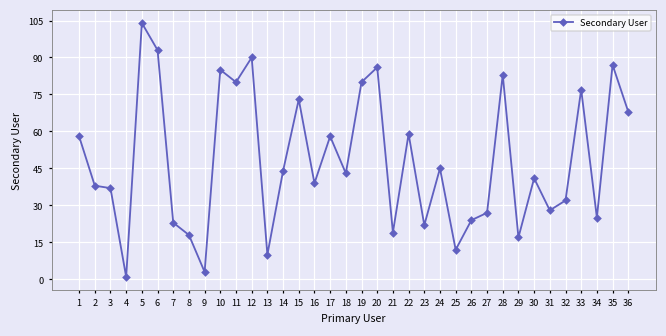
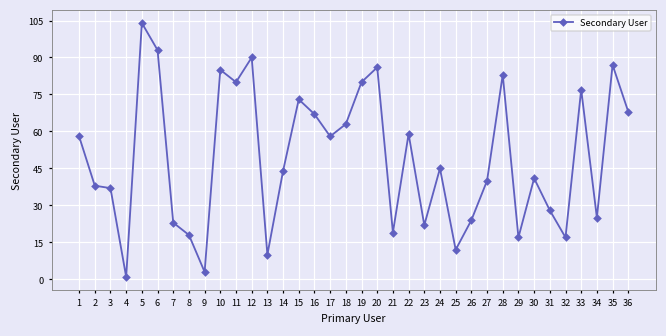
16: 39 -> 67
18: 43 -> 63
27: 27 -> 40
32: 32 -> 17
